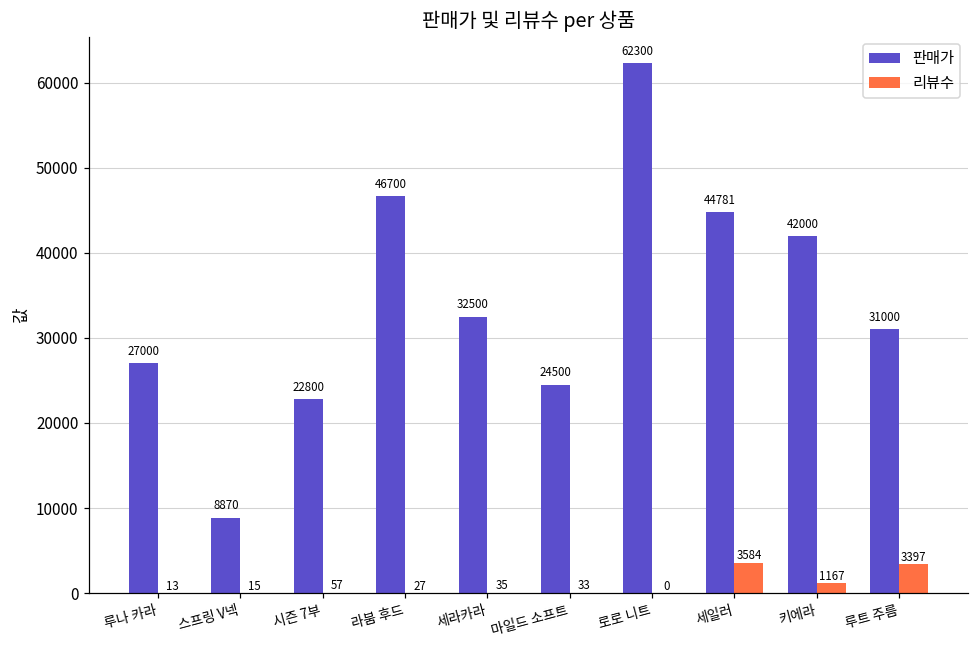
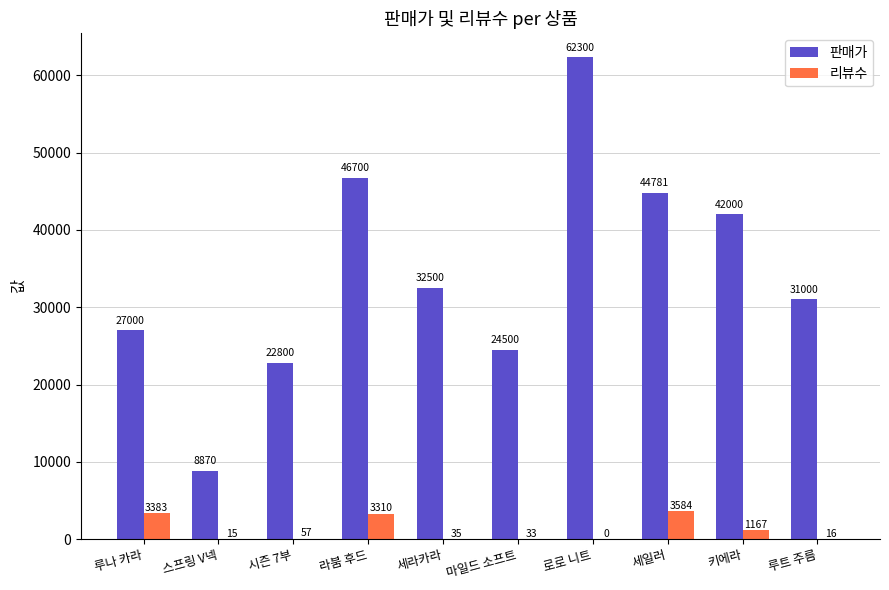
리뷰수, 루나 카라: 13 -> 3383
리뷰수, 라붐 후드: 27 -> 3310
리뷰수, 루트 주름: 3397 -> 16
